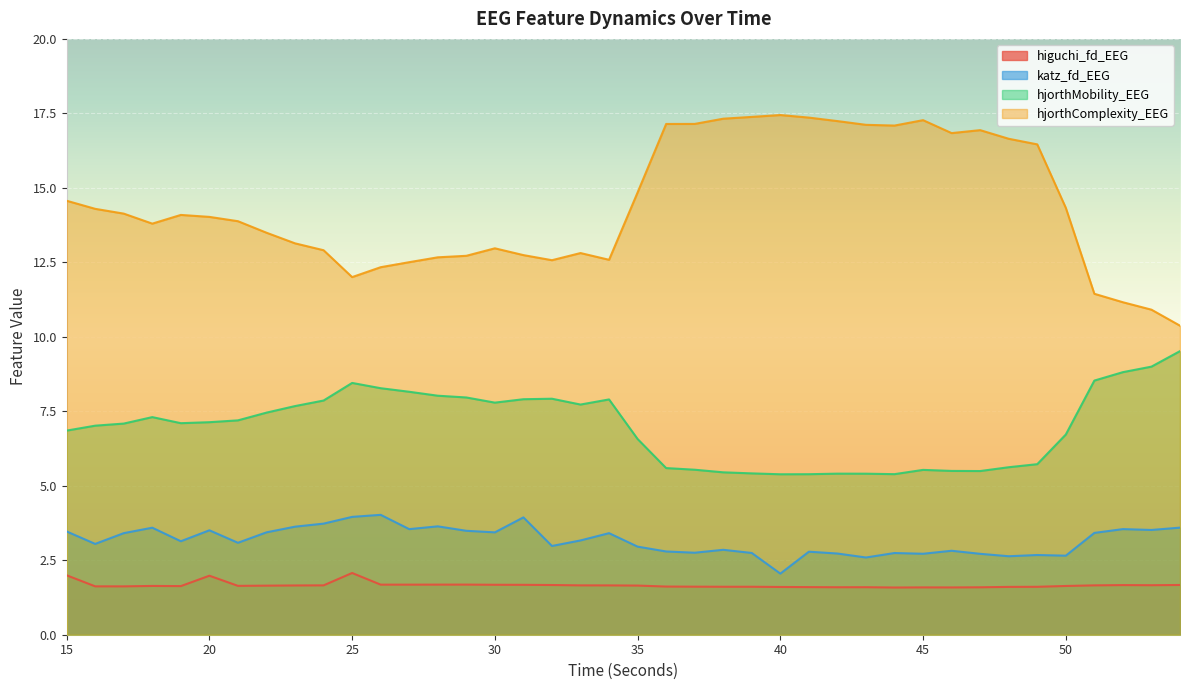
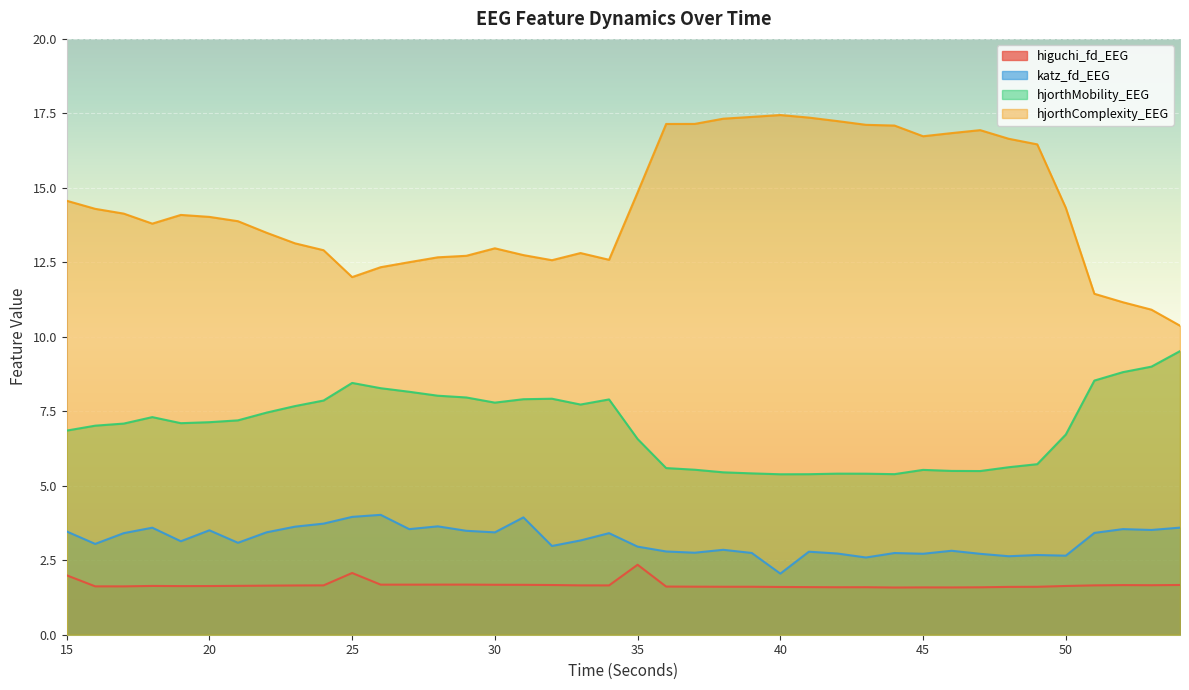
higuchi_fd_EEG, 20: 2.0 -> 1.6
higuchi_fd_EEG, 35: 1.6 -> 2.3
hjorthComplexity_EEG, 45: 17.3 -> 16.7
